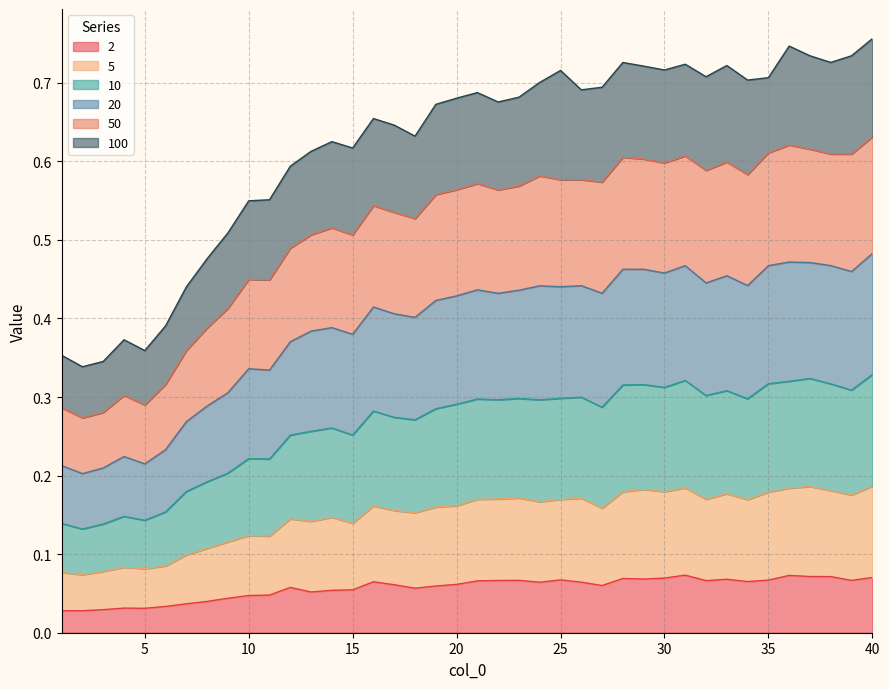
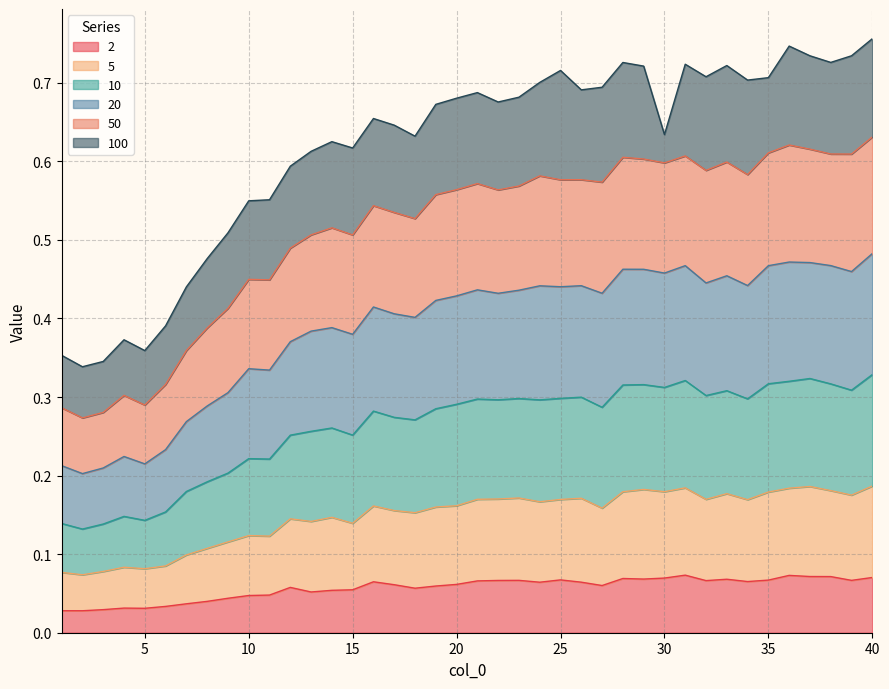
100, 30: 0.12 -> 0.04
